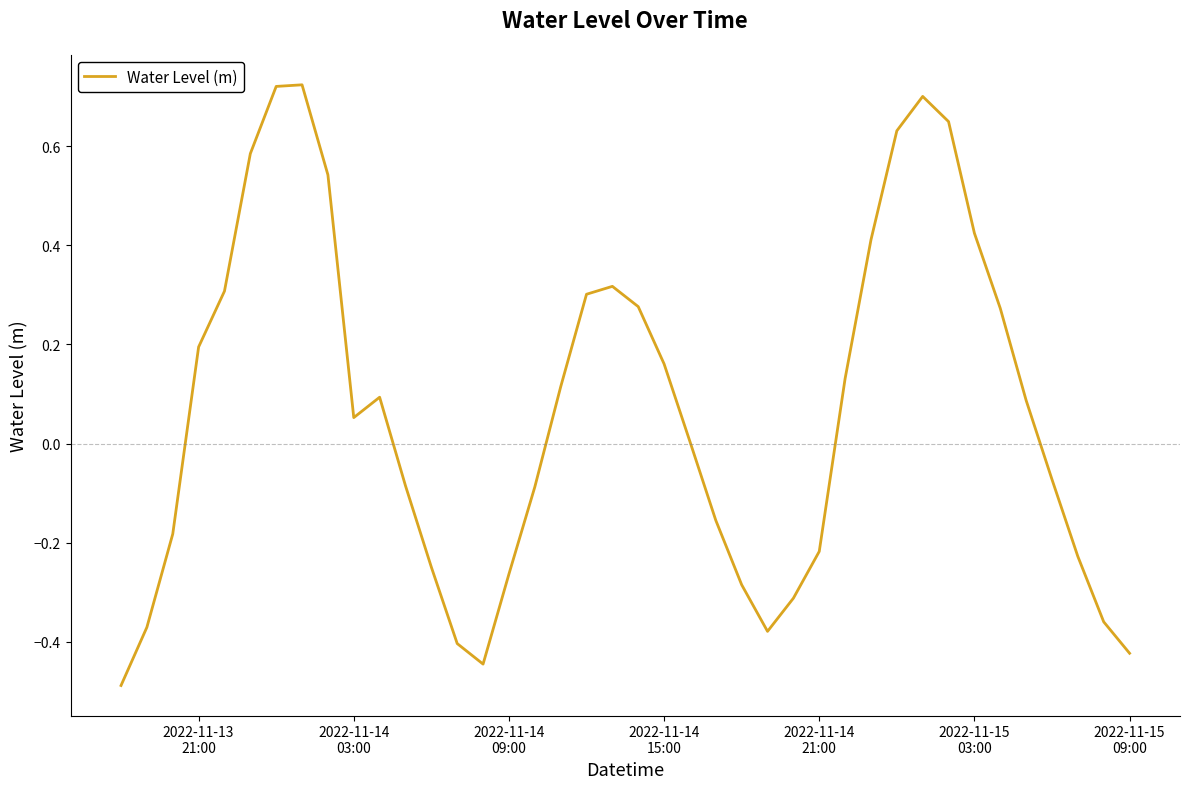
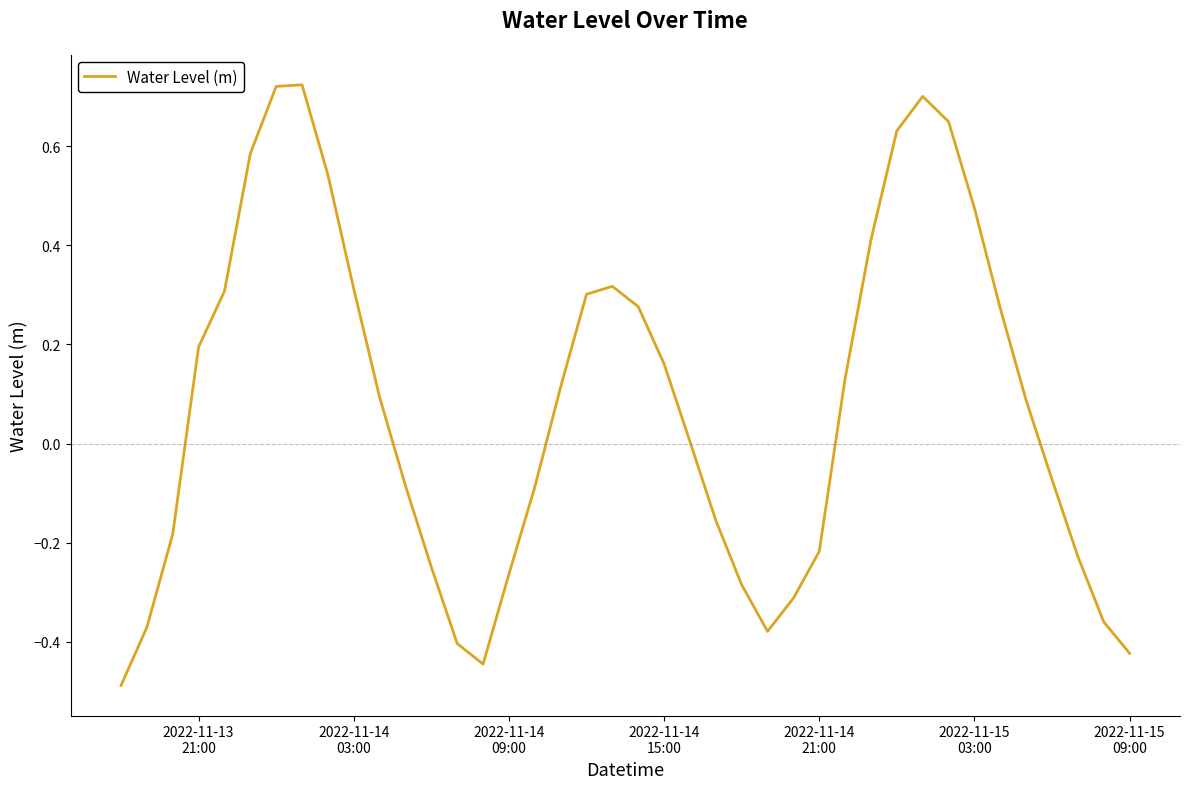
2022-11-14 03:00: 0.05 -> 0.31
2022-11-15 03:00: 0.42 -> 0.48
